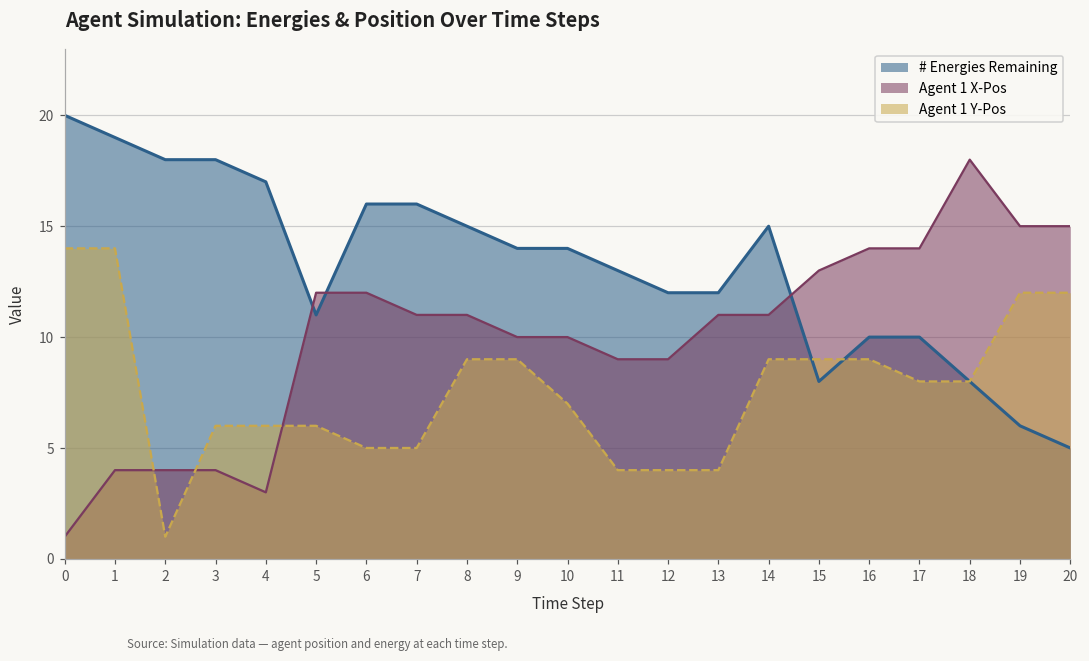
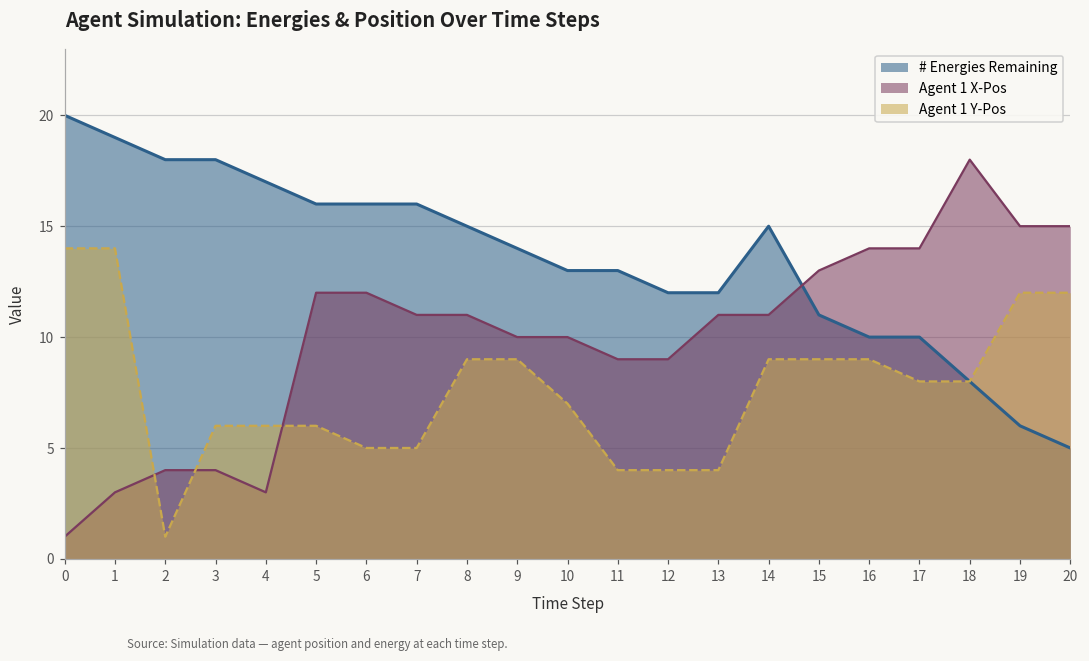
Agent 1 X-Pos, 1: 4 -> 3
# Energies Remaining, 5: 11 -> 16
# Energies Remaining, 10: 14 -> 13
# Energies Remaining, 15: 8 -> 11
